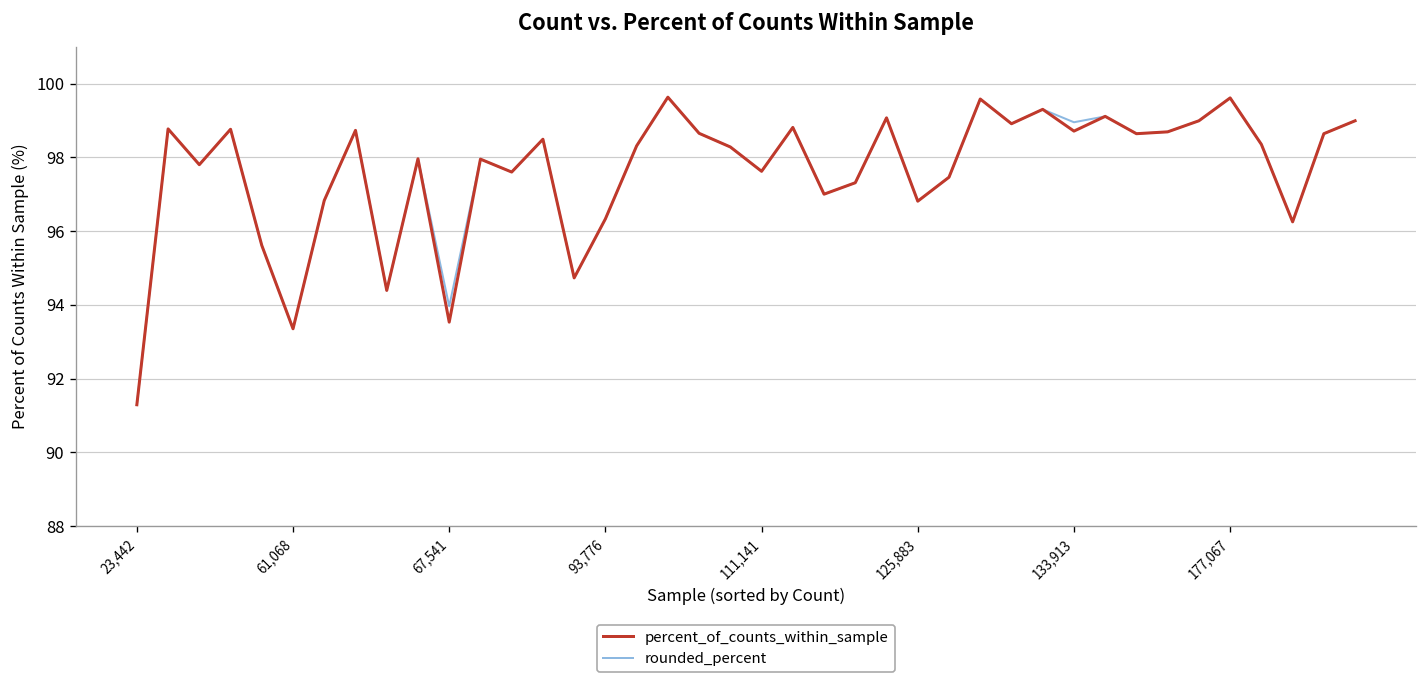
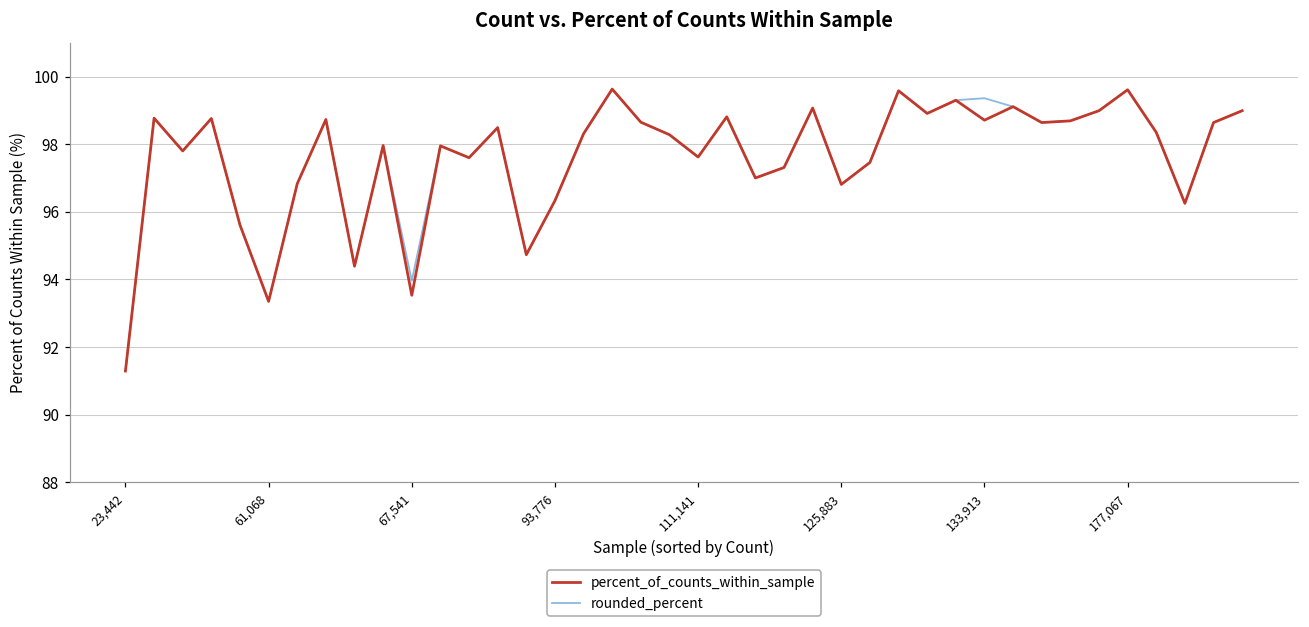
rounded_percent, 133,913: 99.0 -> 99.4
